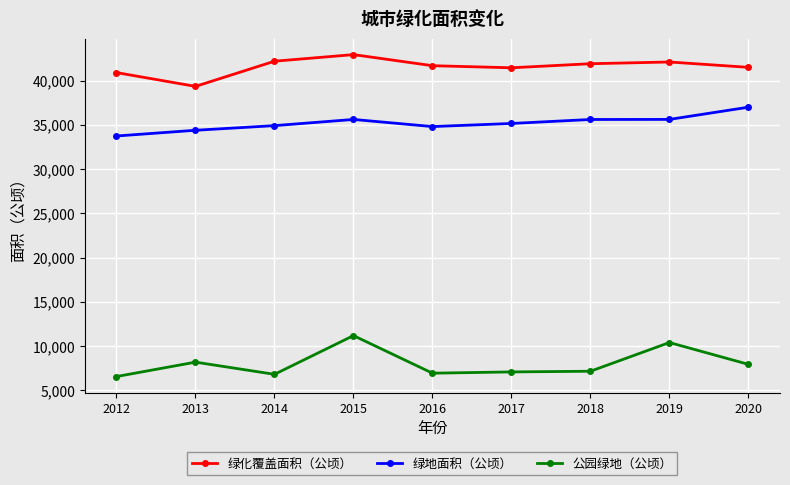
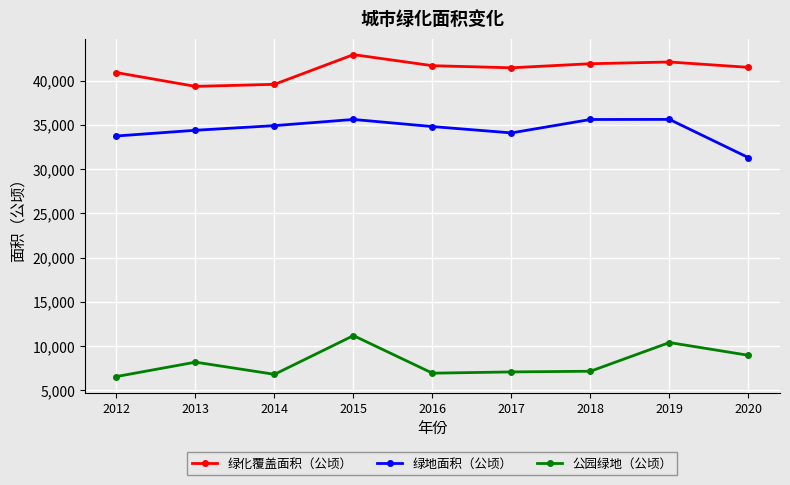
绿化覆盖面积（公顷）, 2014: 42,000 -> 40,000
绿地面积（公顷）, 2017: 35,000 -> 34,000
绿地面积（公顷）, 2020: 37,000 -> 31,000
公园绿地（公顷）, 2020: 8,000 -> 9,000
